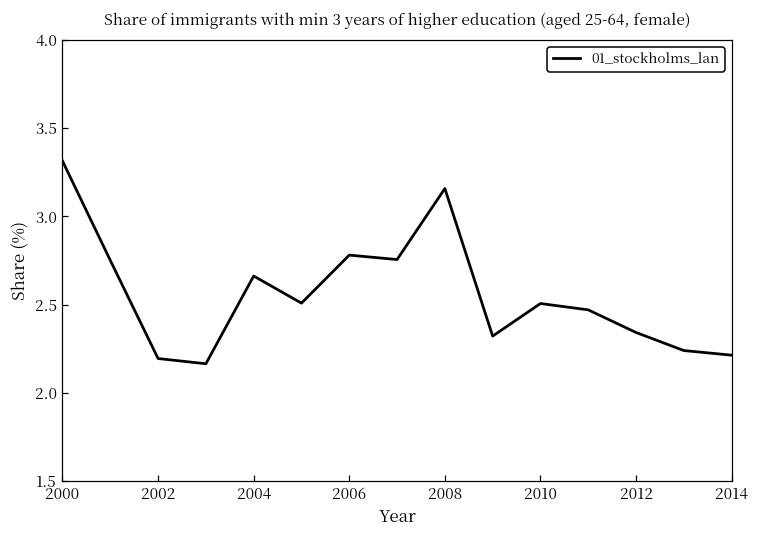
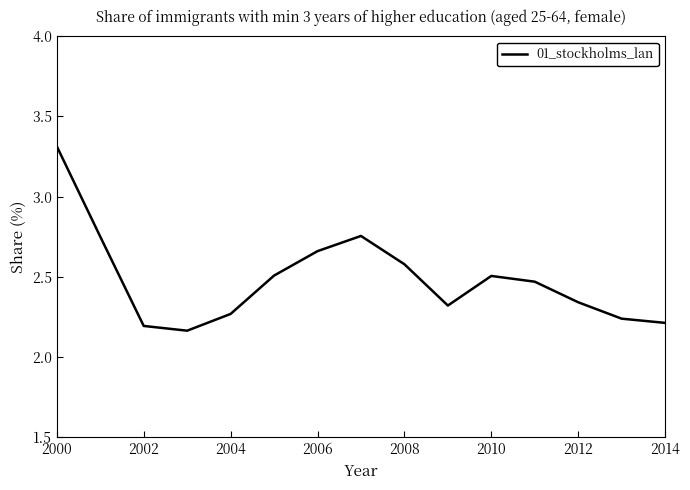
2004: 2.66 -> 2.27
2006: 2.78 -> 2.66
2008: 3.16 -> 2.58
